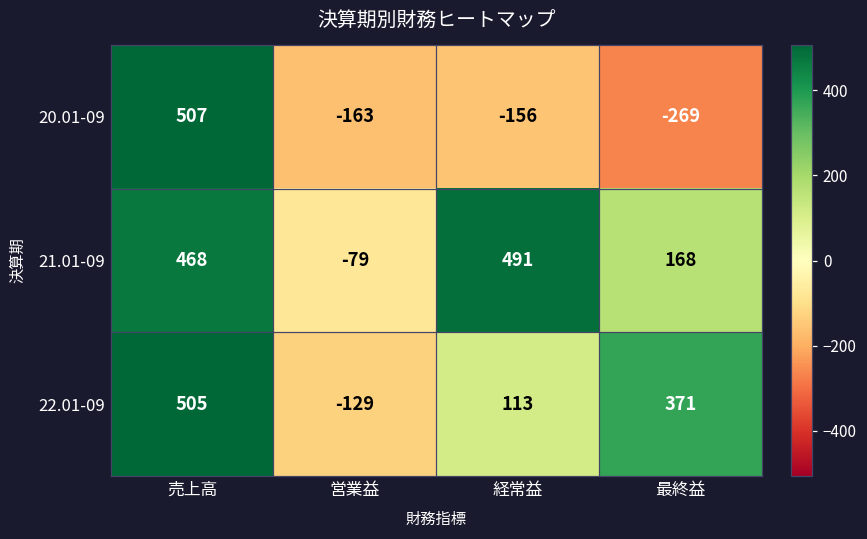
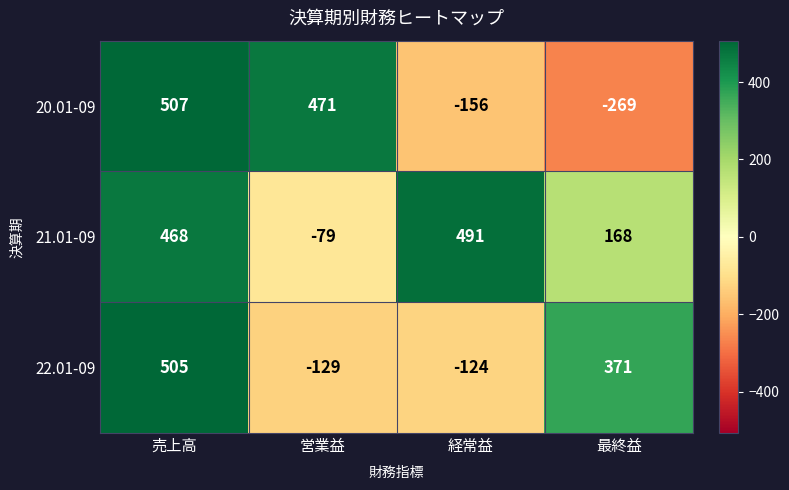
20.01-09, 営業益: -163 -> 471
22.01-09, 経常益: 113 -> -124
